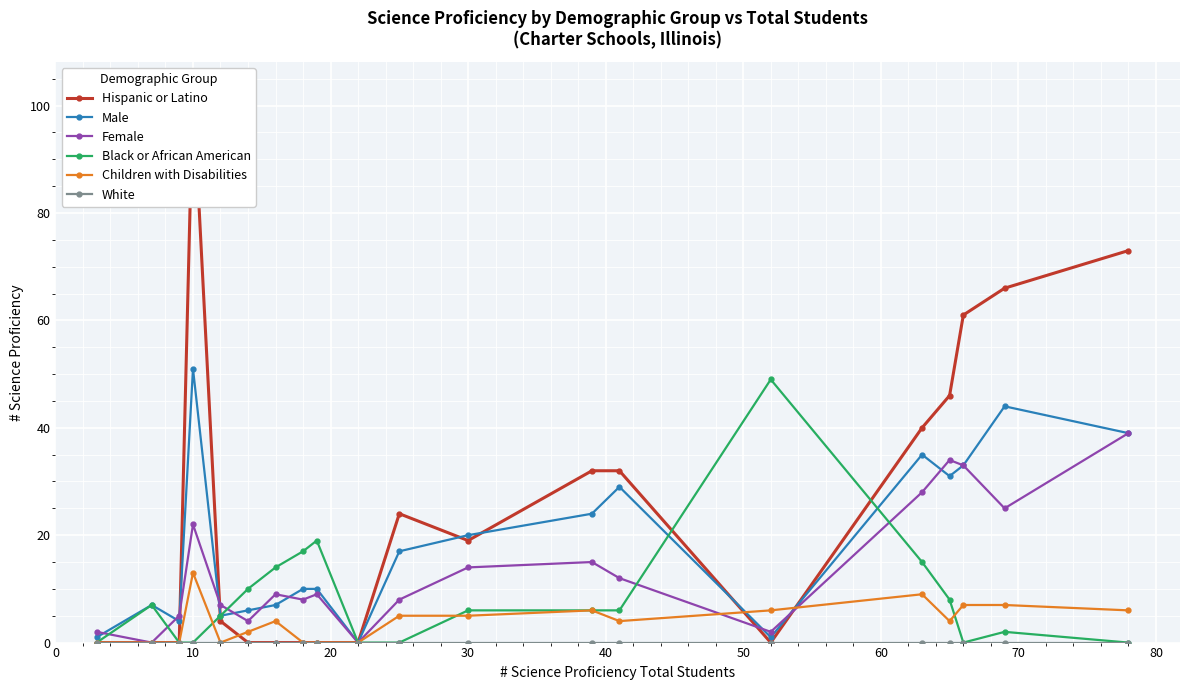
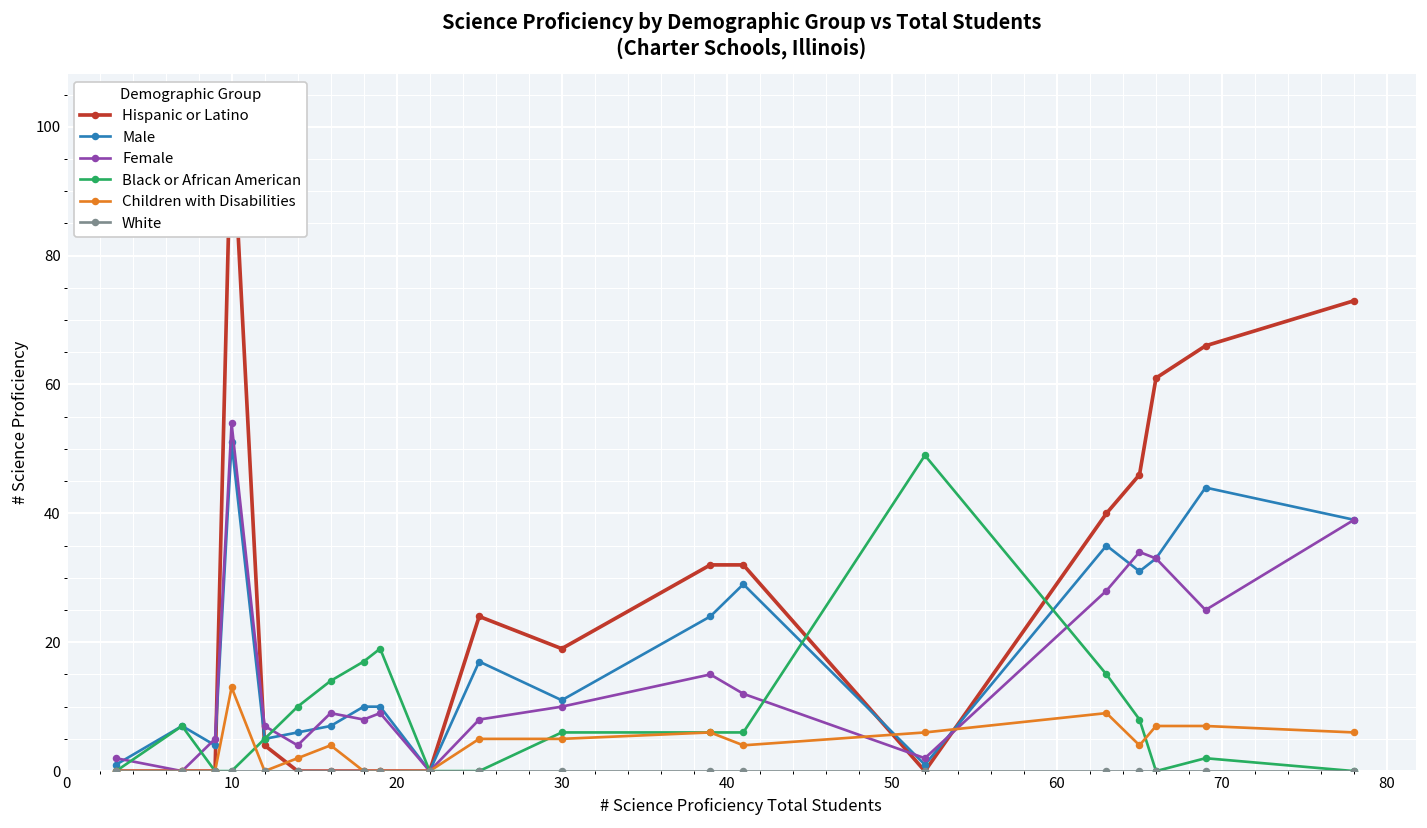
Female, 10: 22 -> 54
Male, 30: 20 -> 11
Female, 30: 14 -> 10
